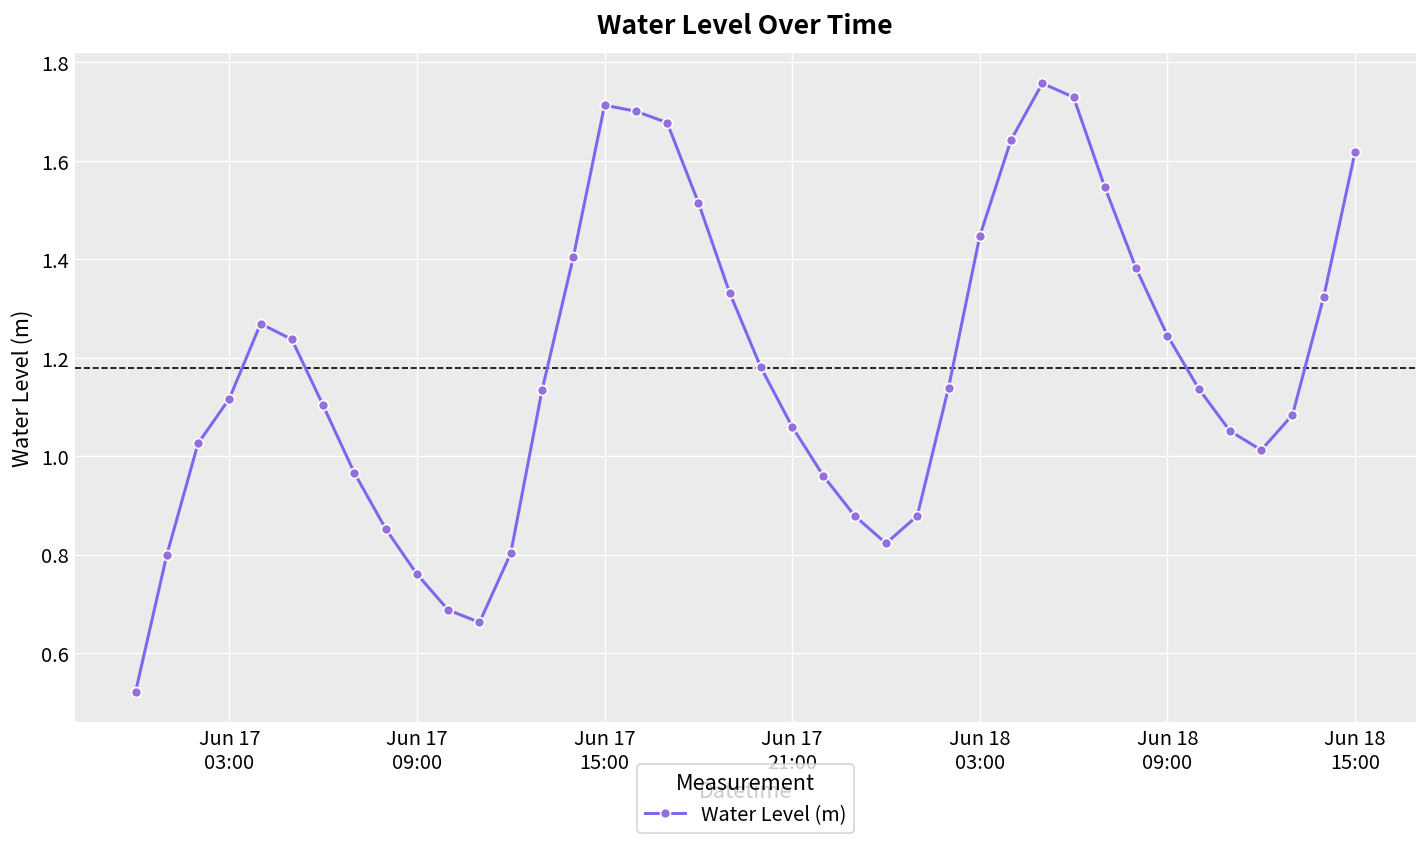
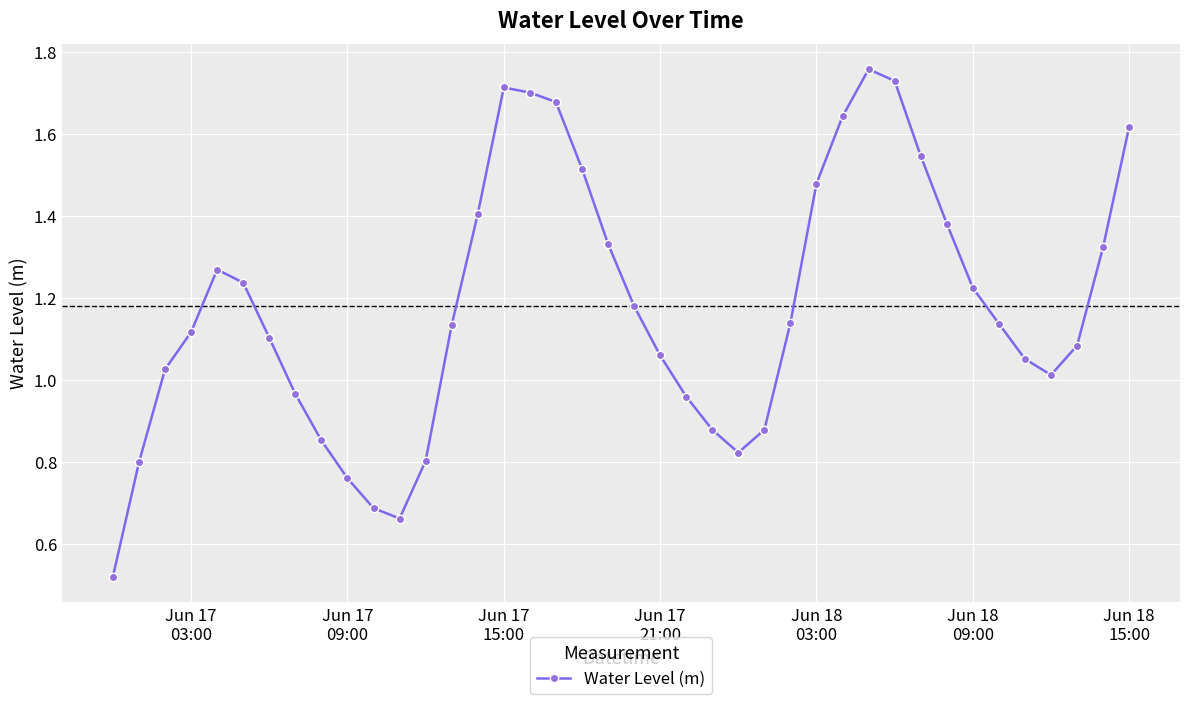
Jun 18 03:00: 1.45 -> 1.48
Jun 18 09:00: 1.25 -> 1.22
